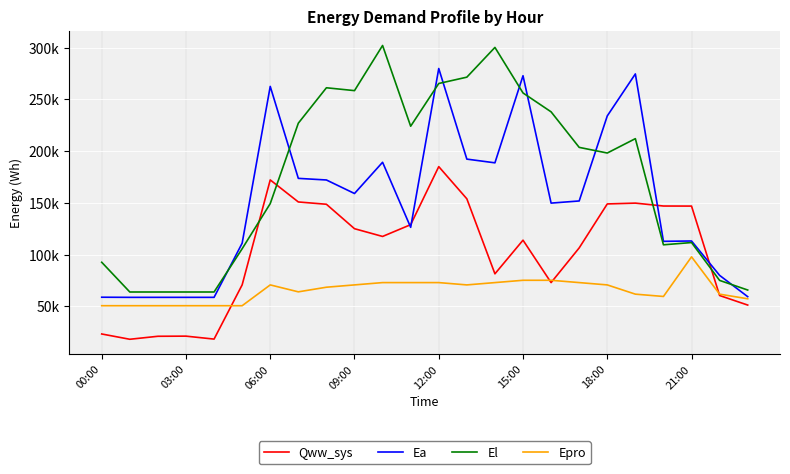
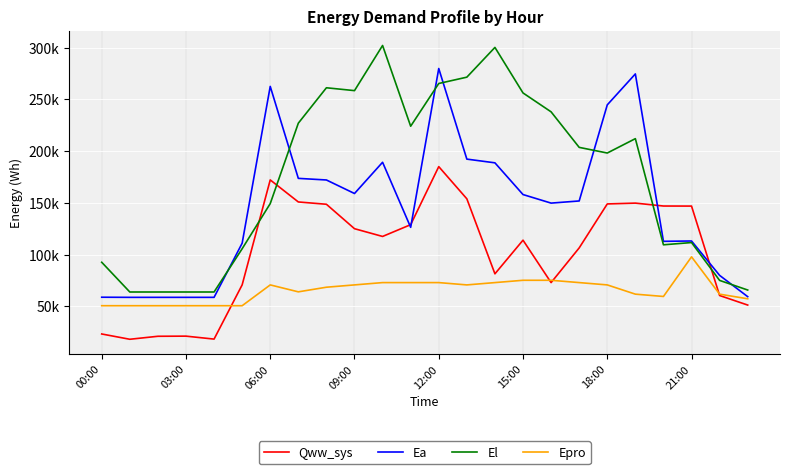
Ea, 15:00: 273000 -> 158000
Ea, 18:00: 234000 -> 245000
